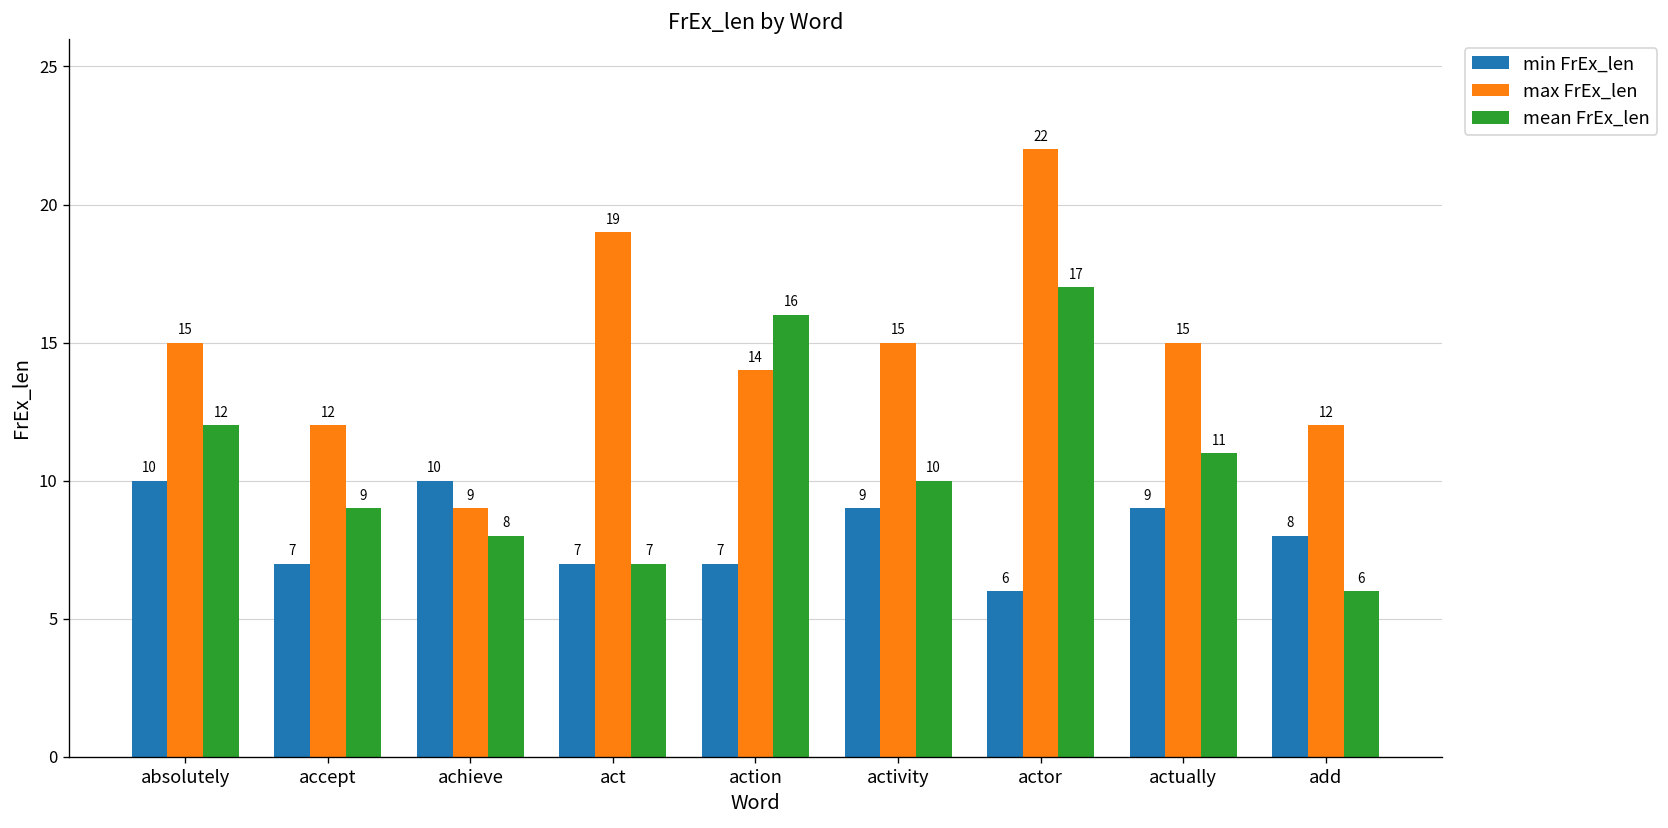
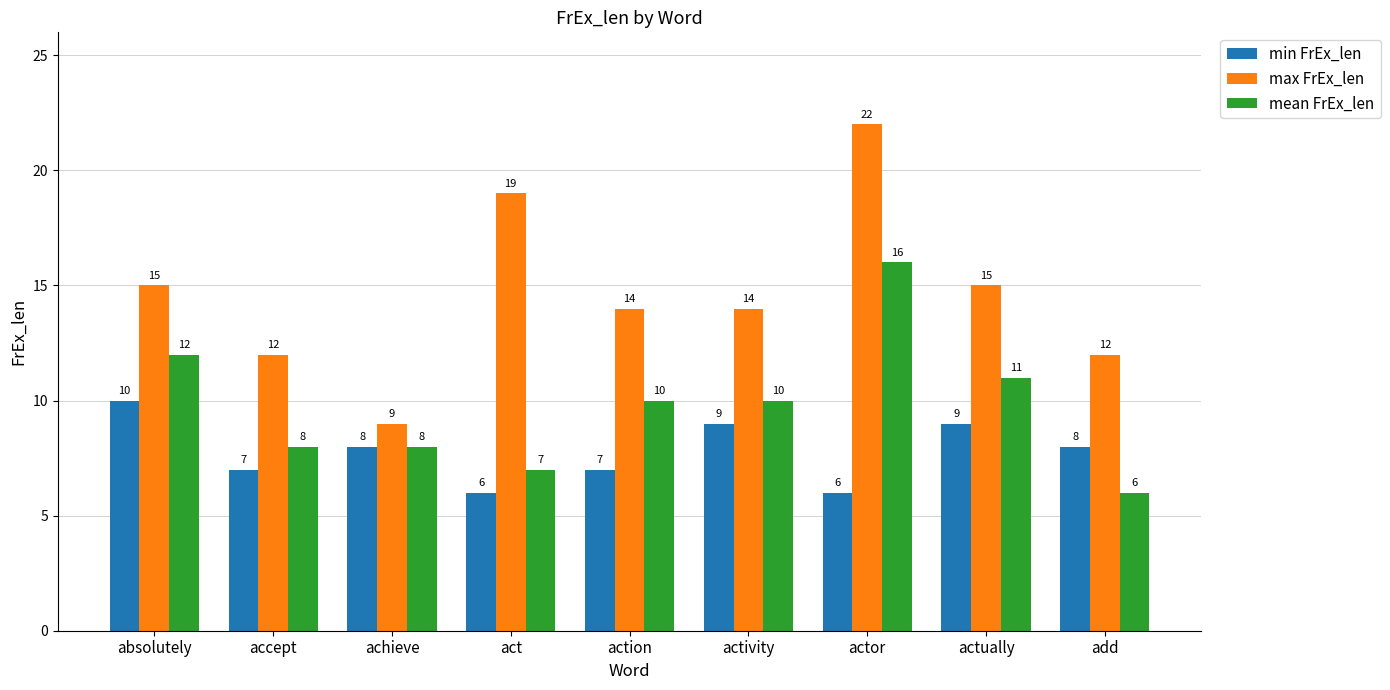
mean FrEx_len, accept: 9 -> 8
min FrEx_len, achieve: 10 -> 8
min FrEx_len, act: 7 -> 6
mean FrEx_len, action: 16 -> 10
max FrEx_len, activity: 15 -> 14
mean FrEx_len, actor: 17 -> 16
